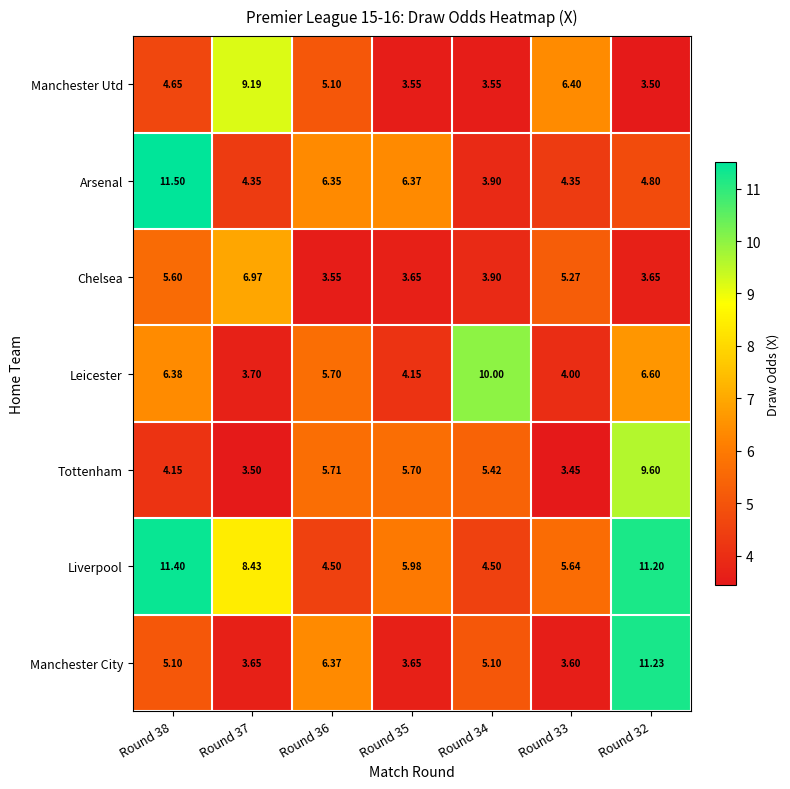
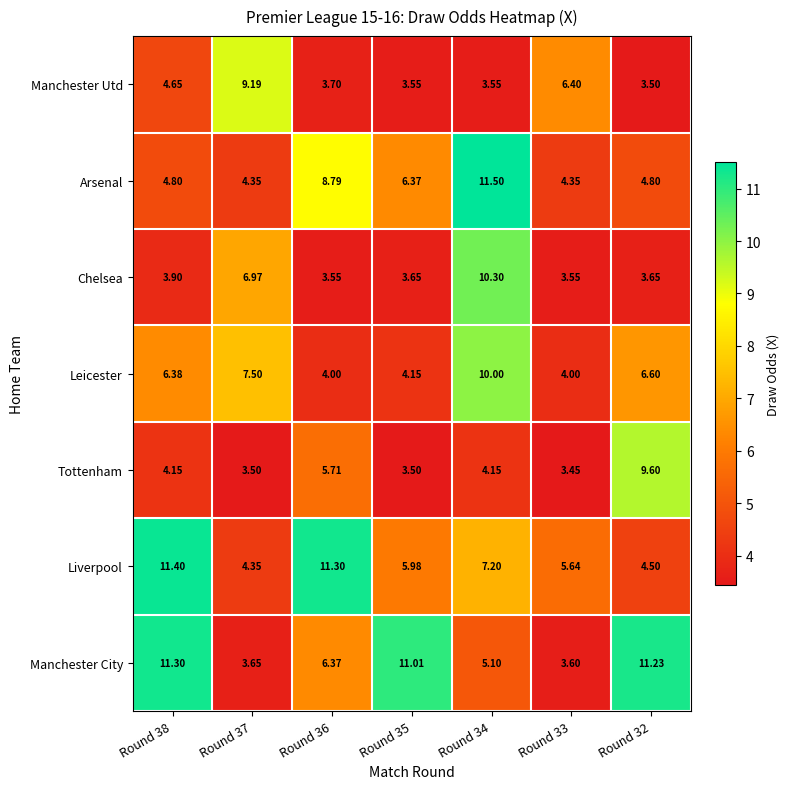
Manchester Utd, Round 36: 5.10 -> 3.70
Arsenal, Round 38: 11.50 -> 4.80
Arsenal, Round 36: 6.35 -> 8.79
Arsenal, Round 34: 3.90 -> 11.50
Chelsea, Round 38: 5.60 -> 3.90
Chelsea, Round 34: 3.90 -> 10.30
Chelsea, Round 33: 5.27 -> 3.55
Leicester, Round 37: 3.70 -> 7.50
Leicester, Round 36: 5.70 -> 4.00
Tottenham, Round 35: 5.70 -> 3.50
Tottenham, Round 34: 5.42 -> 4.15
Liverpool, Round 37: 8.43 -> 4.35
Liverpool, Round 36: 4.50 -> 11.30
Liverpool, Round 34: 4.50 -> 7.20
Liverpool, Round 32: 11.20 -> 4.50
Manchester City, Round 38: 5.10 -> 11.30
Manchester City, Round 35: 3.65 -> 11.01
